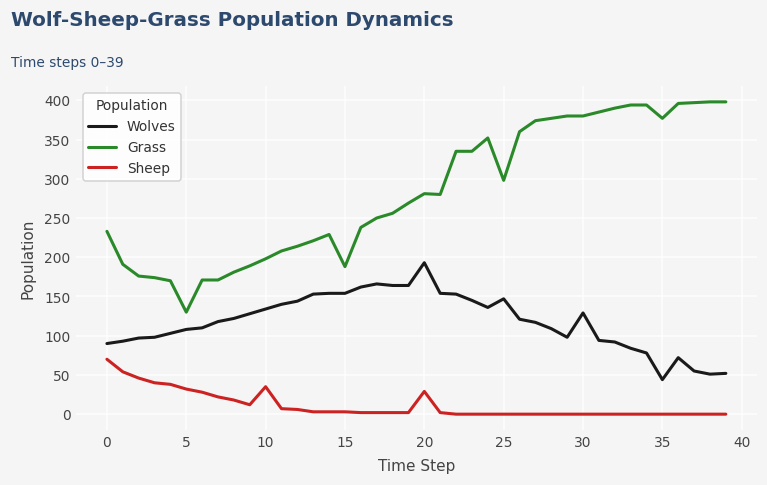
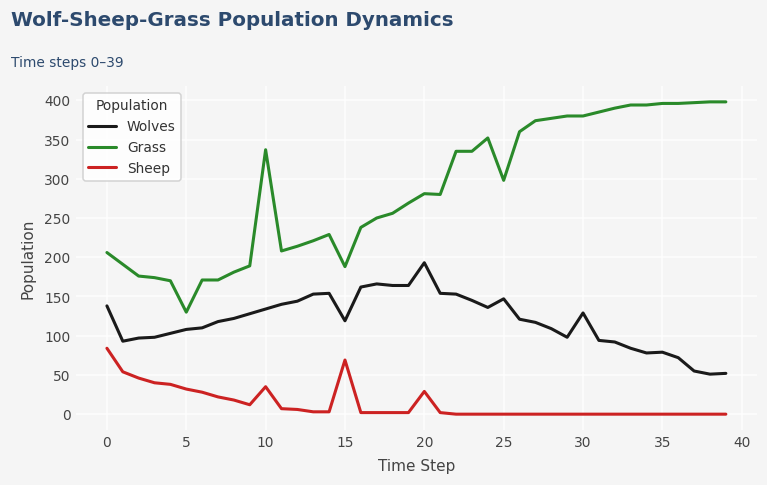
Wolves, 0: 90 -> 140
Grass, 0: 230 -> 210
Sheep, 0: 70 -> 80
Grass, 10: 200 -> 340
Wolves, 15: 150 -> 120
Sheep, 15: 0 -> 70
Wolves, 35: 40 -> 80
Grass, 35: 380 -> 400
